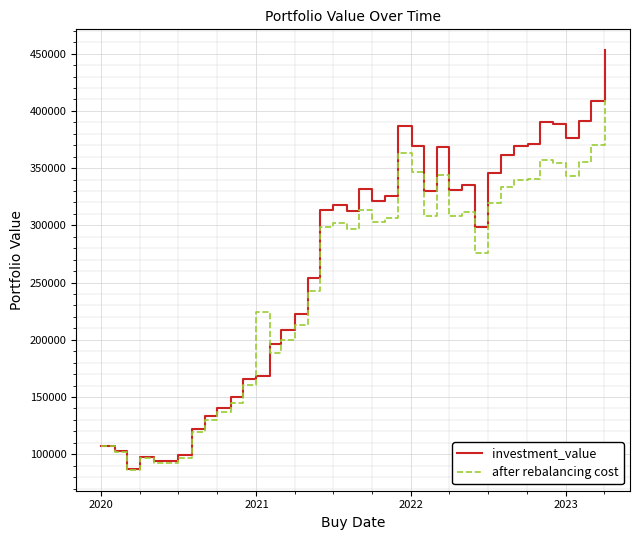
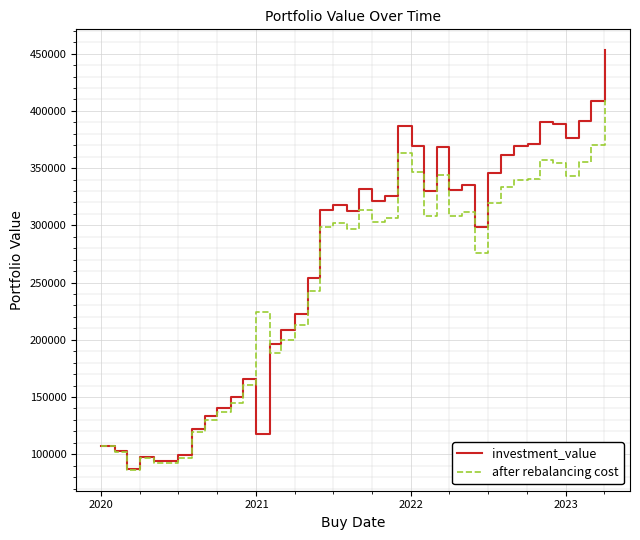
investment_value, 2021: 168000 -> 117000
